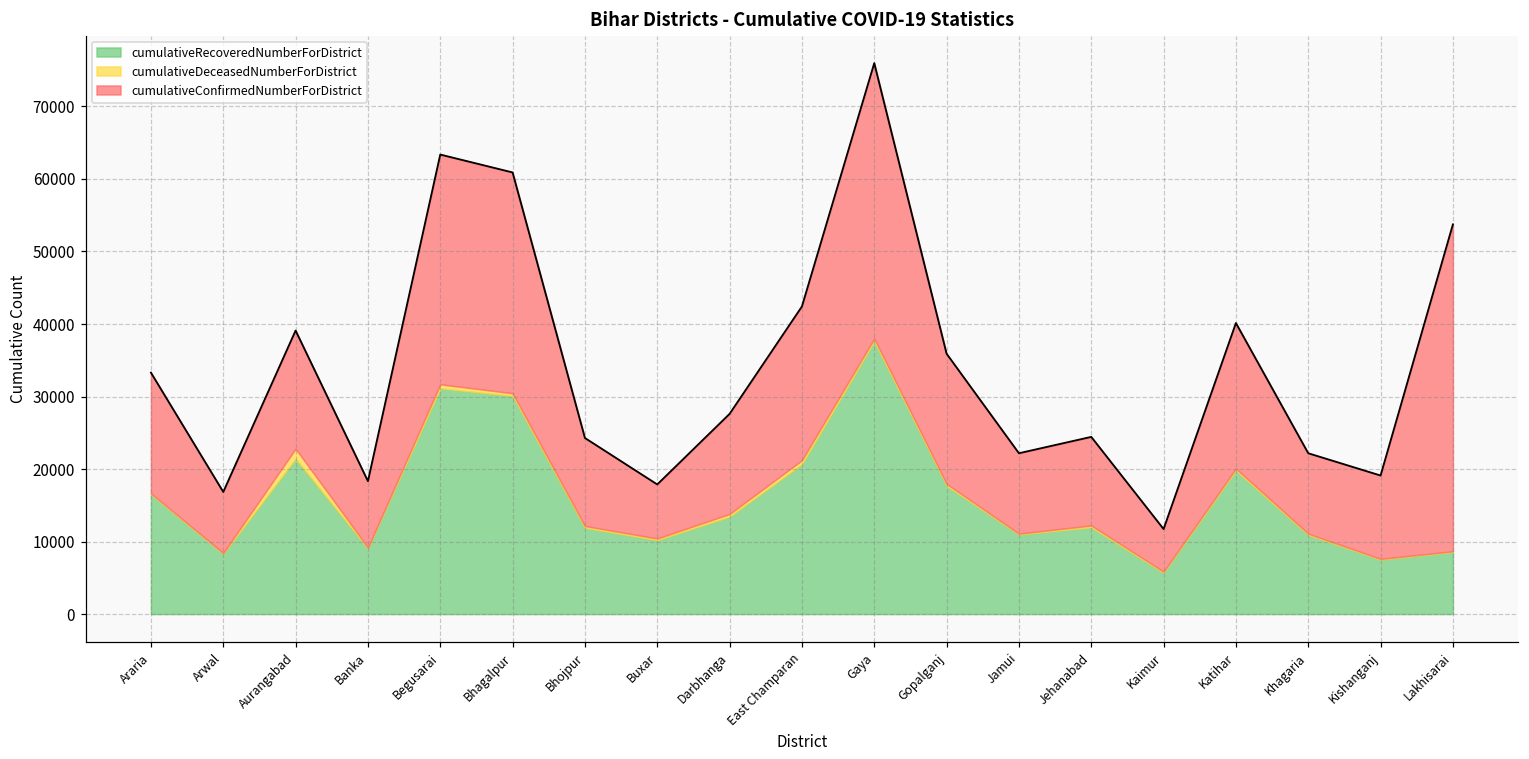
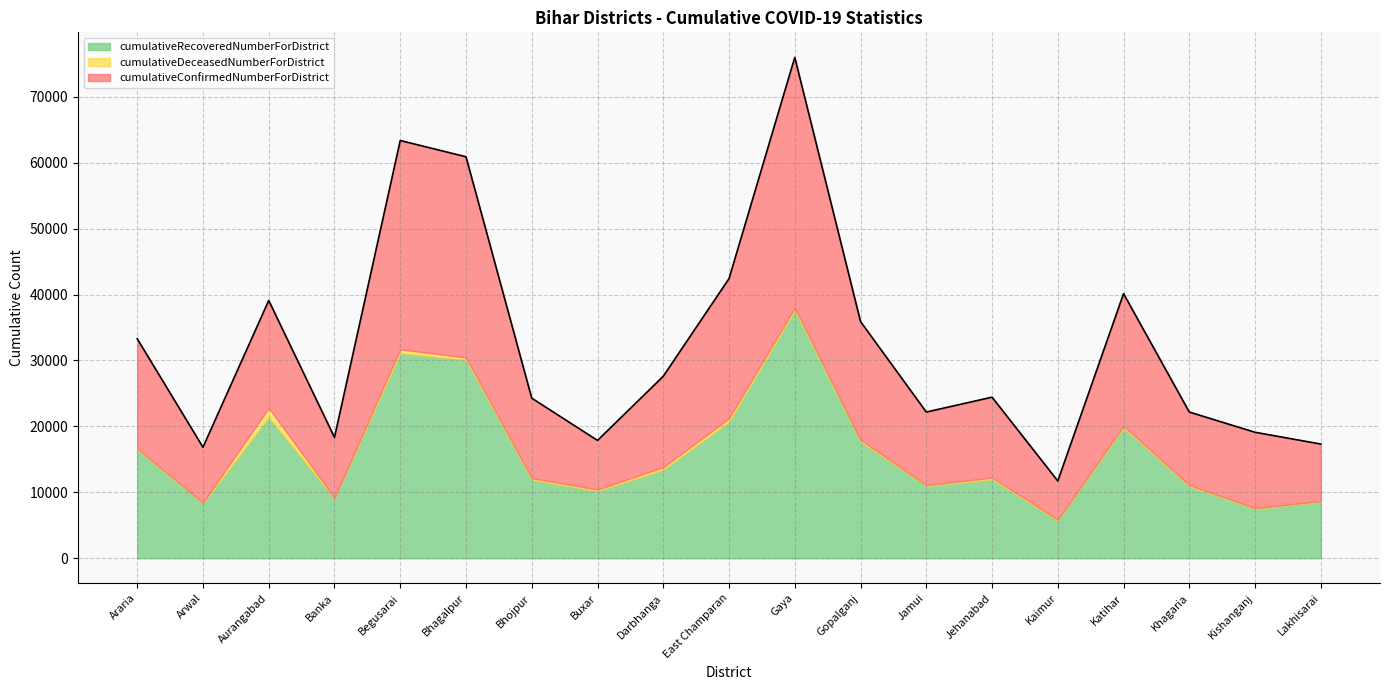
cumulativeConfirmedNumberForDistrict, Lakhisarai: 45000 -> 9000
